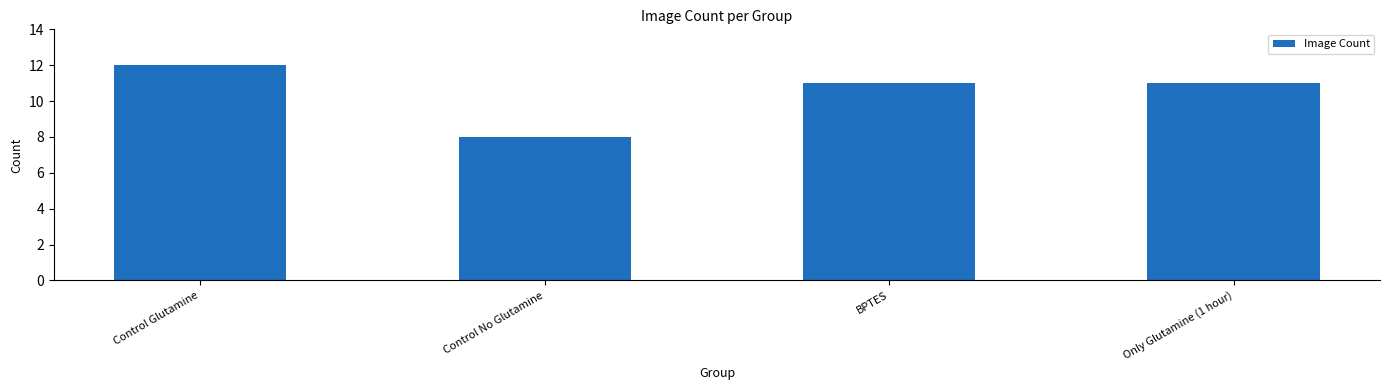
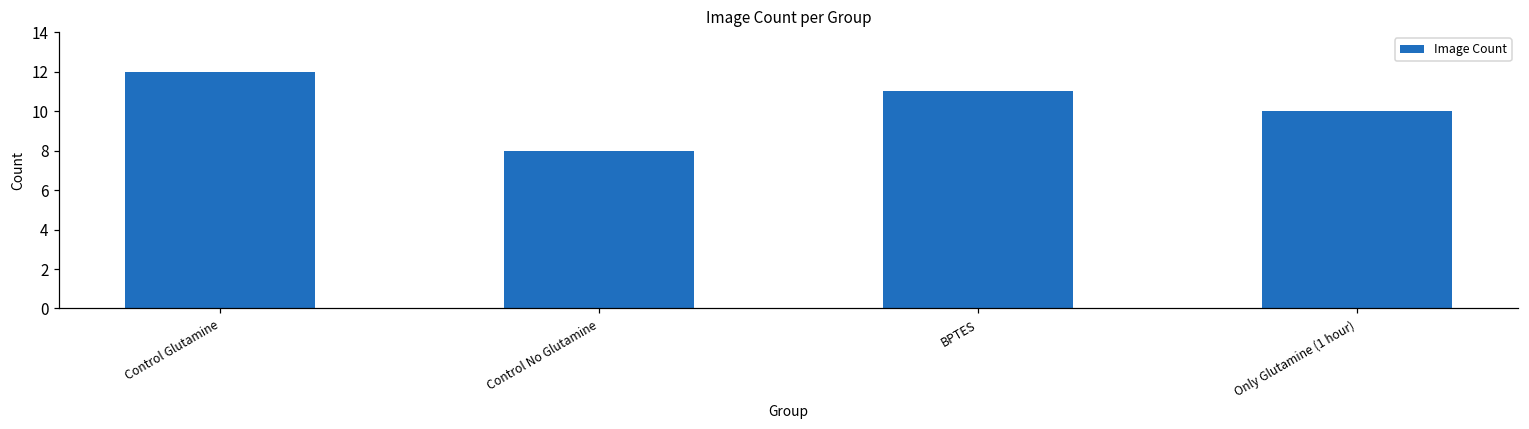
Only Glutamine (1 hour): 11 -> 10
